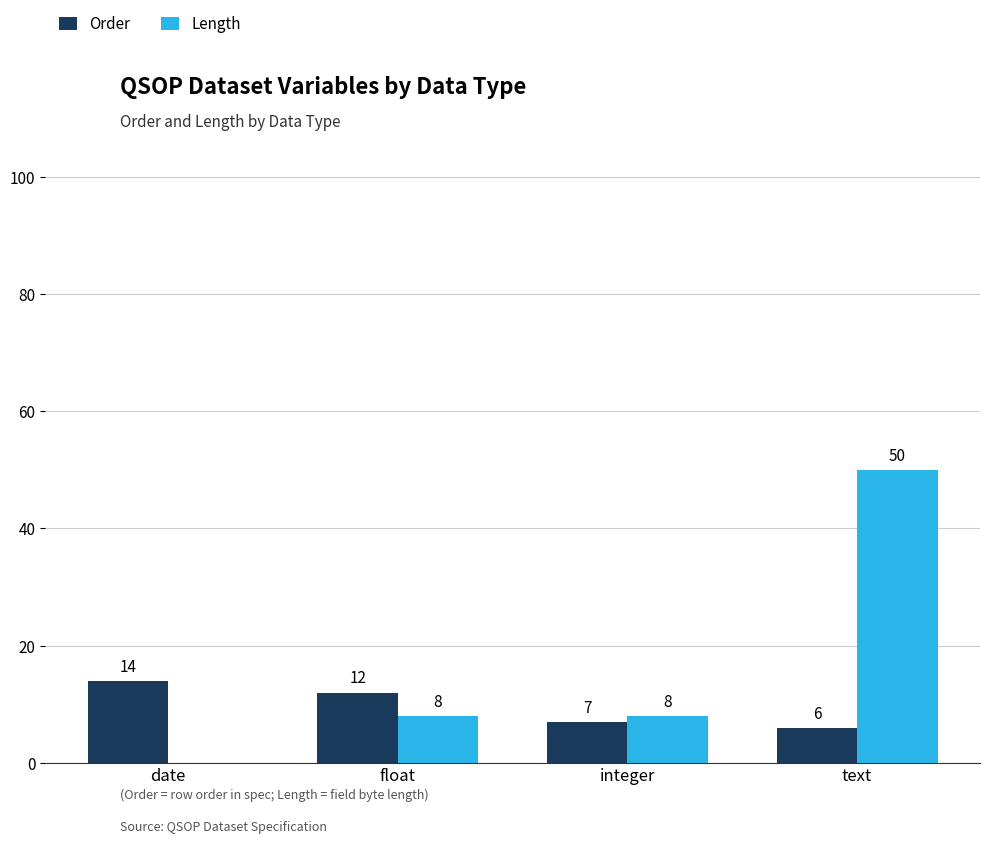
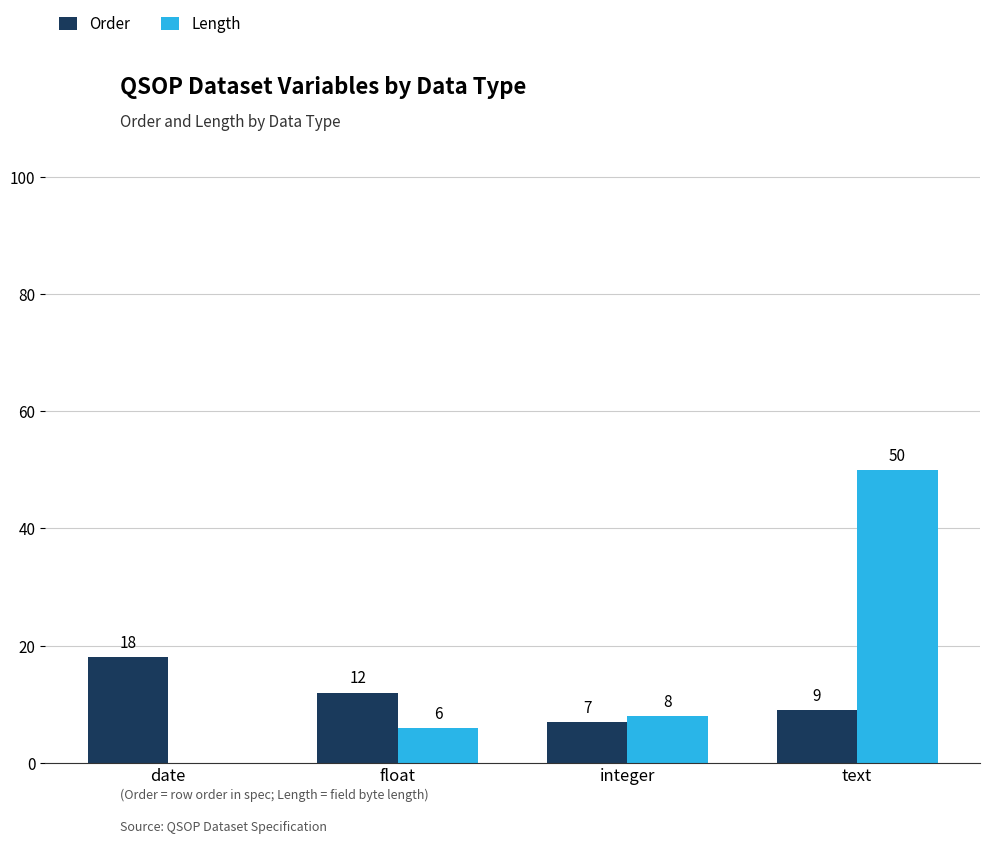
Order, date: 14 -> 18
Length, float: 8 -> 6
Order, text: 6 -> 9
